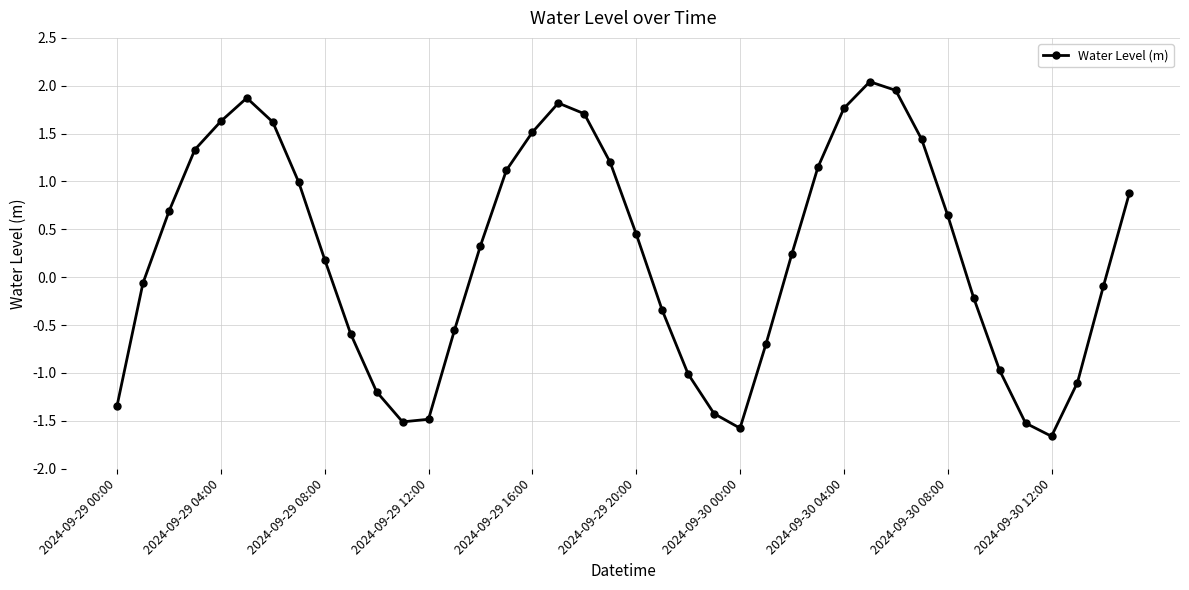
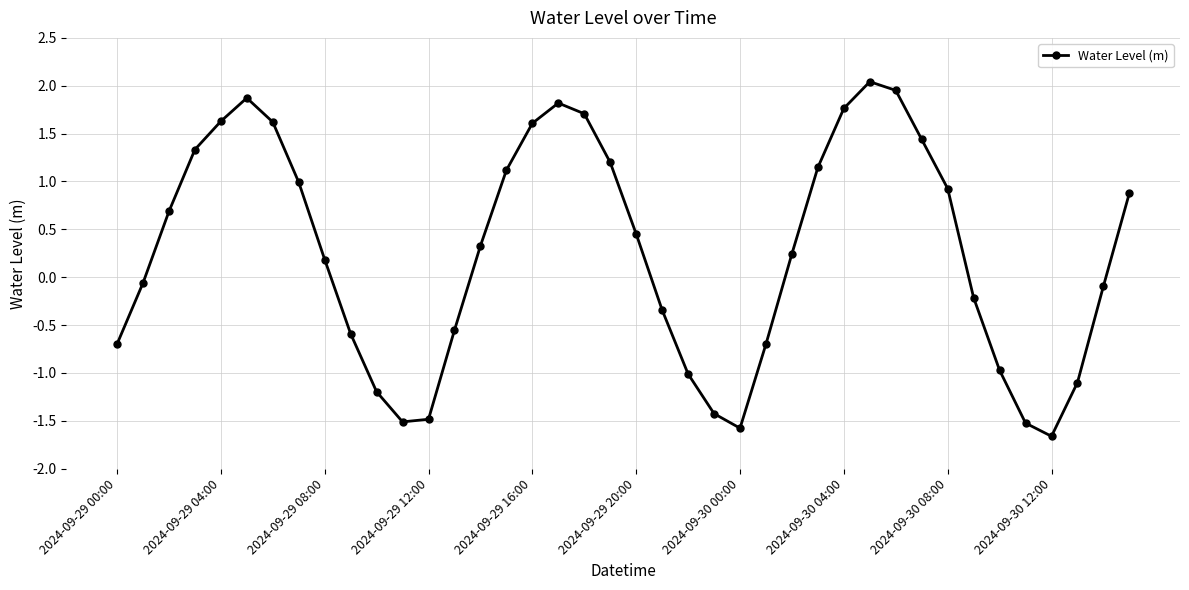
2024-09-29 00:00: -1.3 -> -0.7
2024-09-29 16:00: 1.5 -> 1.6
2024-09-30 08:00: 0.6 -> 0.9
